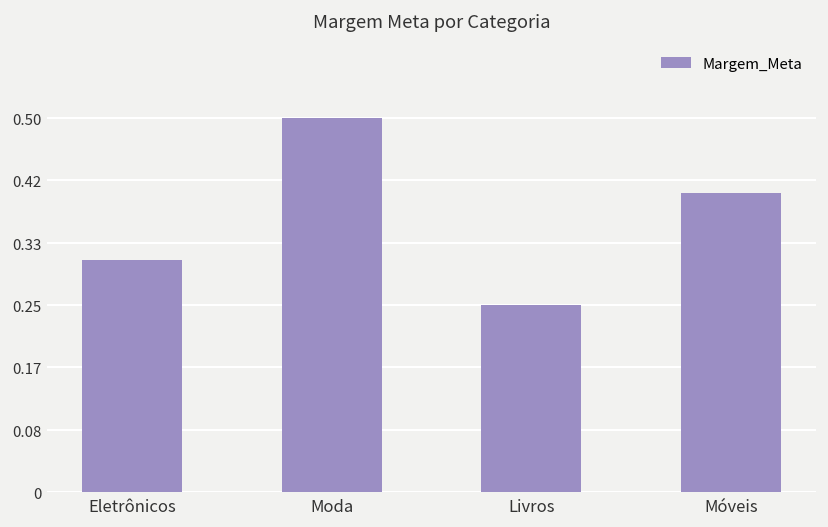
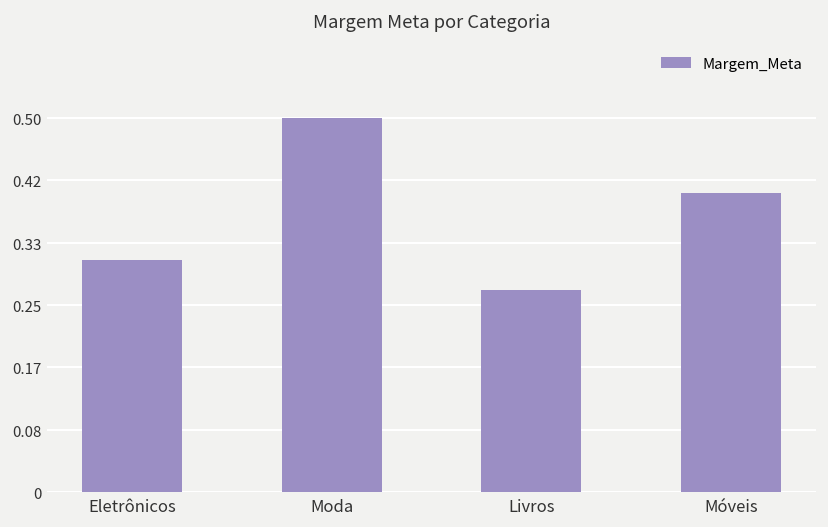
Livros: 0.25 -> 0.27
